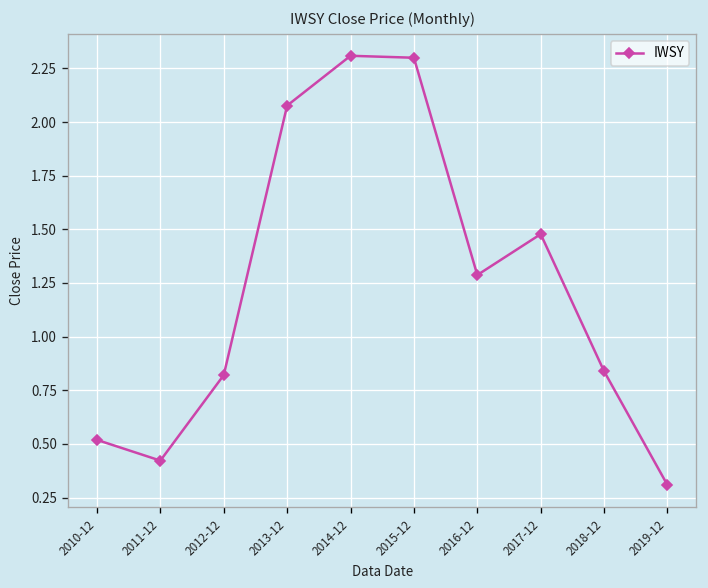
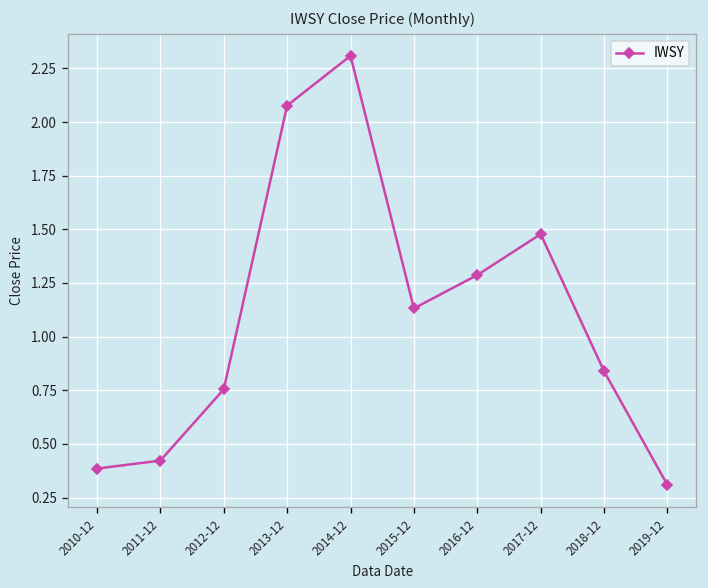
2010-12: 0.52 -> 0.39
2012-12: 0.82 -> 0.75
2015-12: 2.30 -> 1.13
